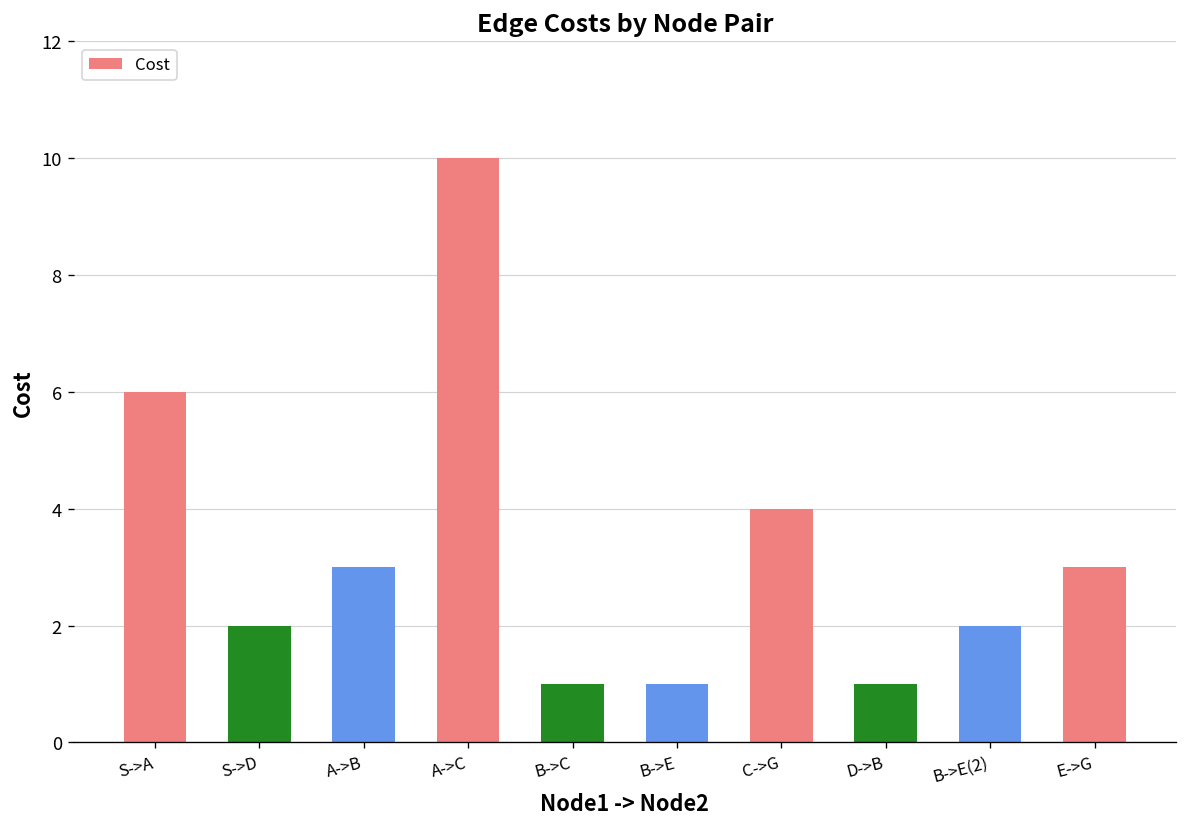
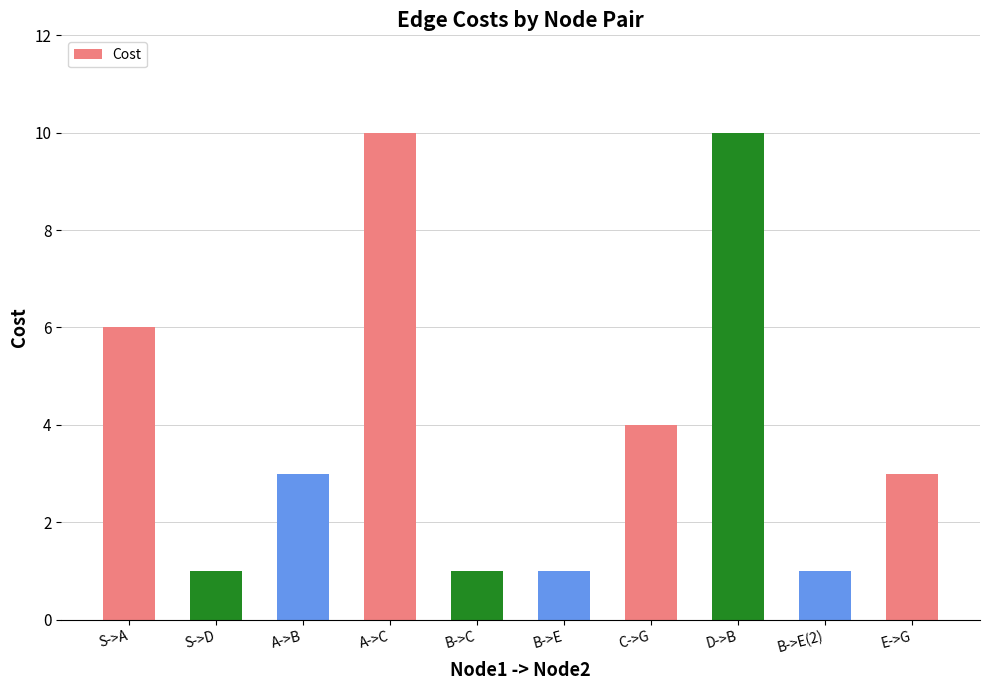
S->D: 2 -> 1
D->B: 1 -> 10
B->E(2): 2 -> 1
